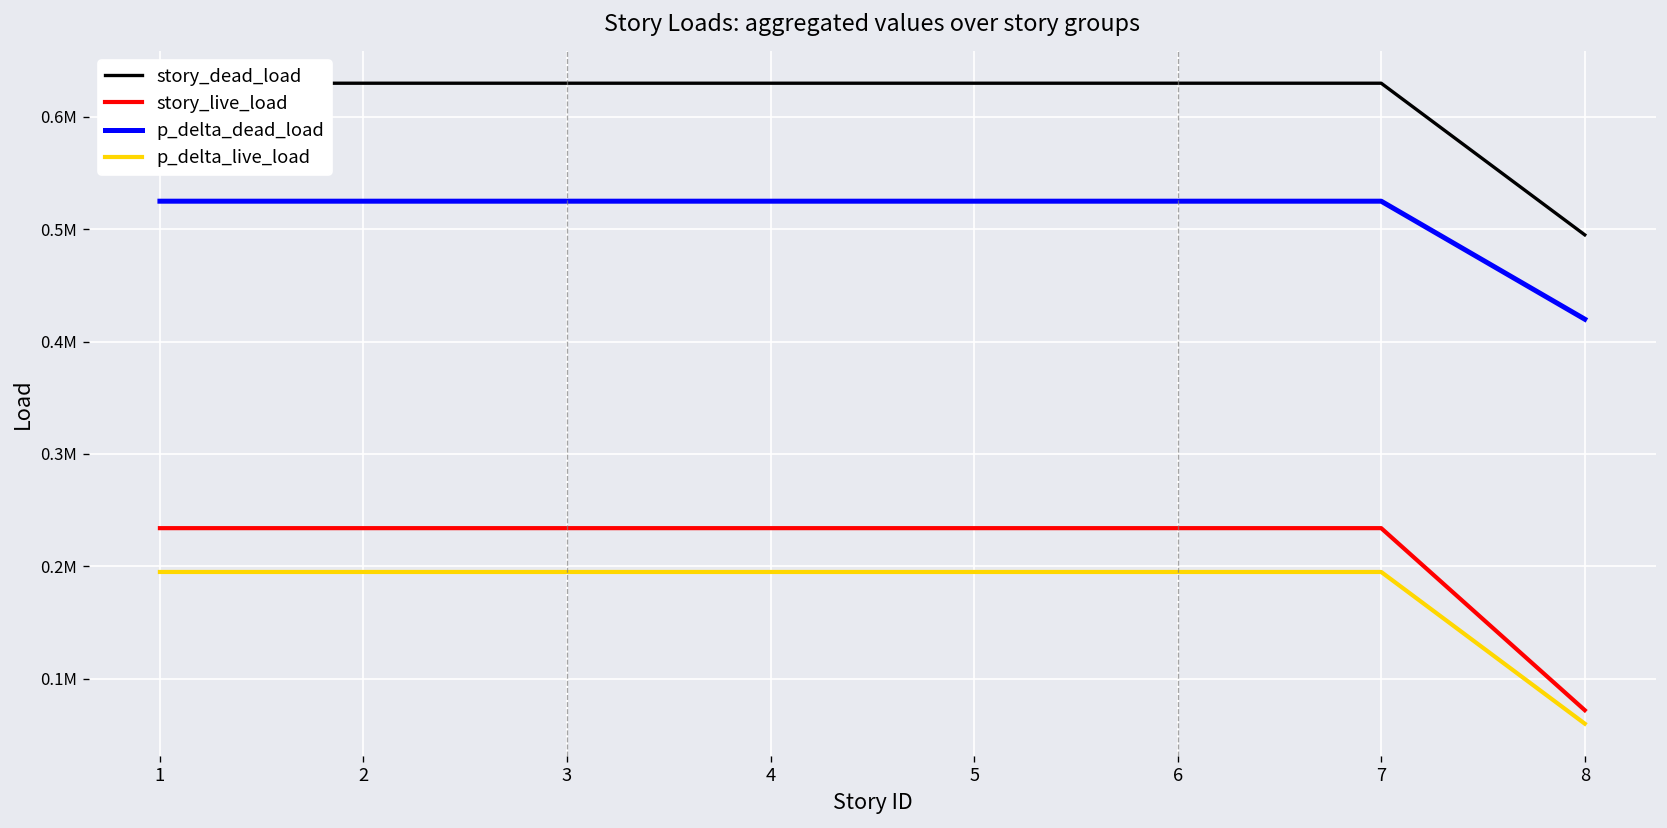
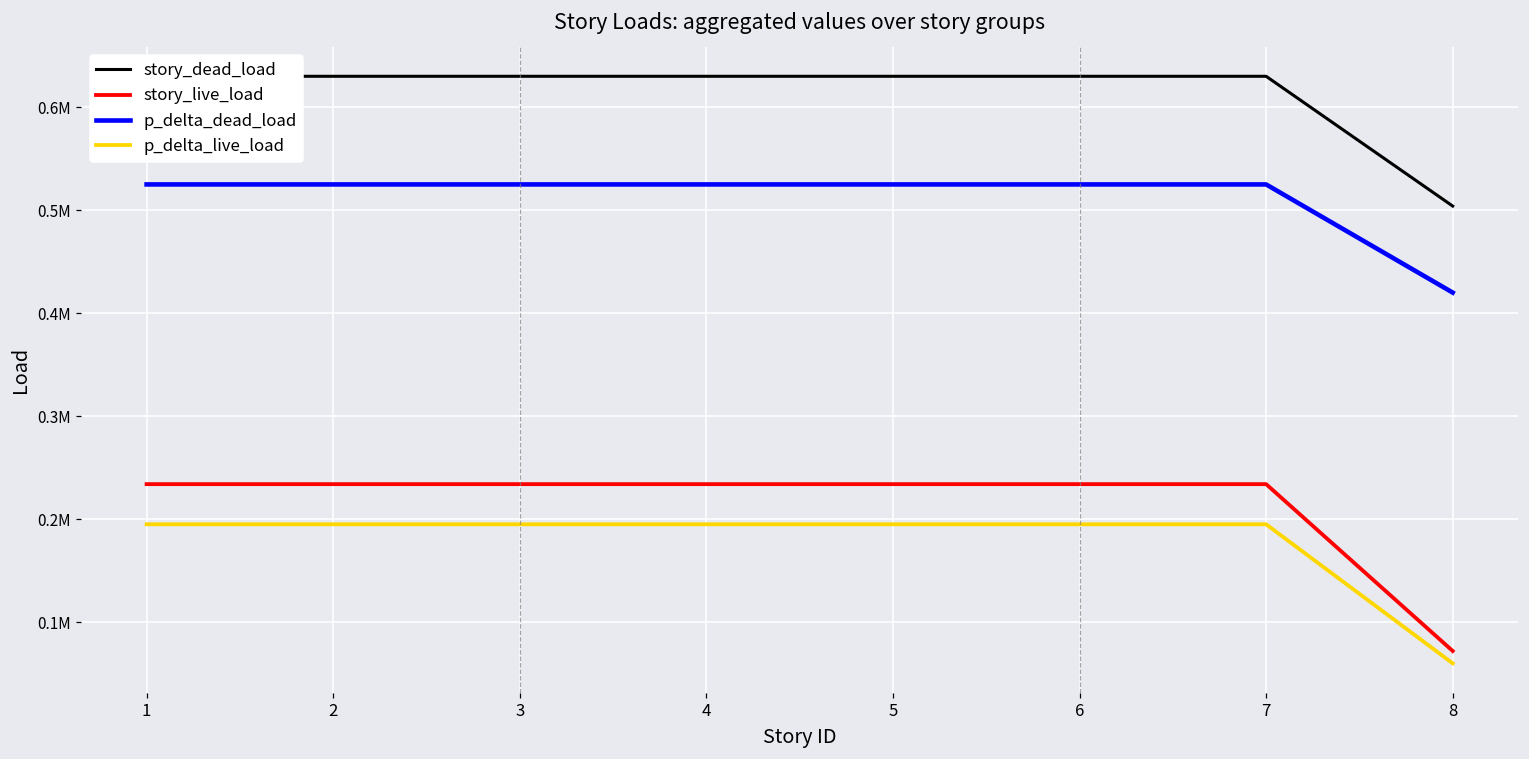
story_dead_load, 8: 495000 -> 504000
